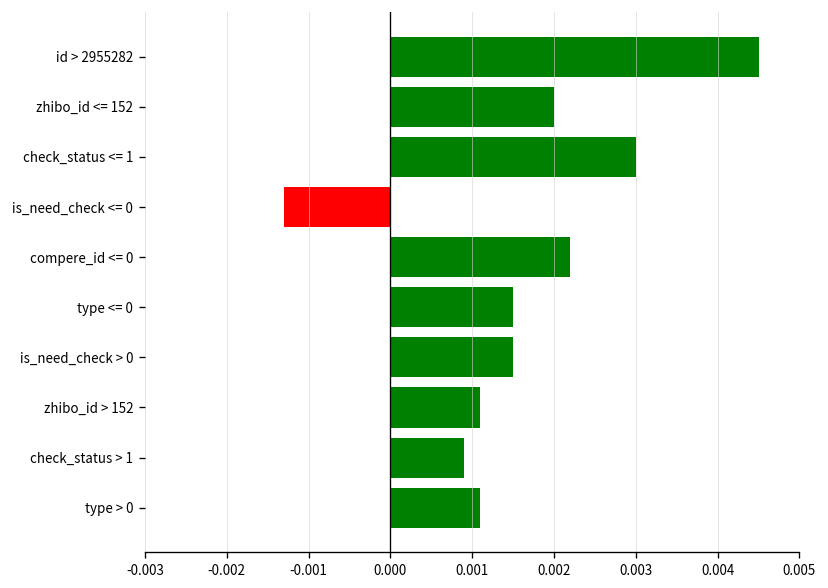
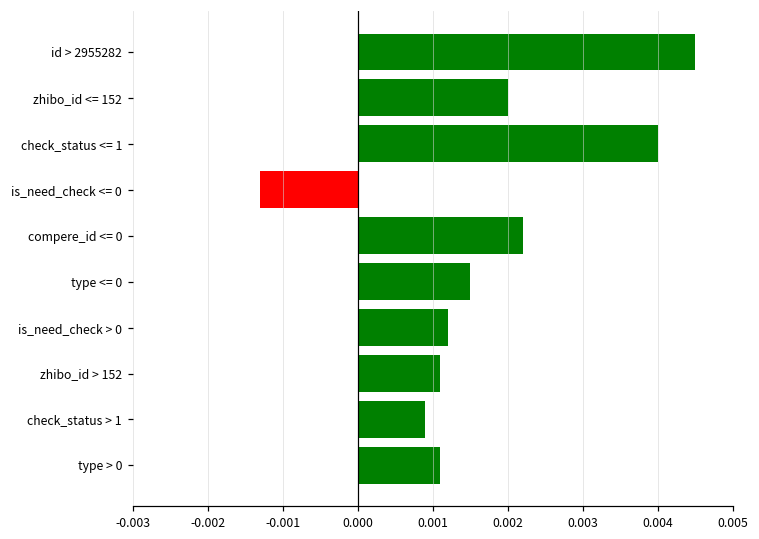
check_status <= 1: 0.003 -> 0.004
is_need_check > 0: 0.0015 -> 0.0012
